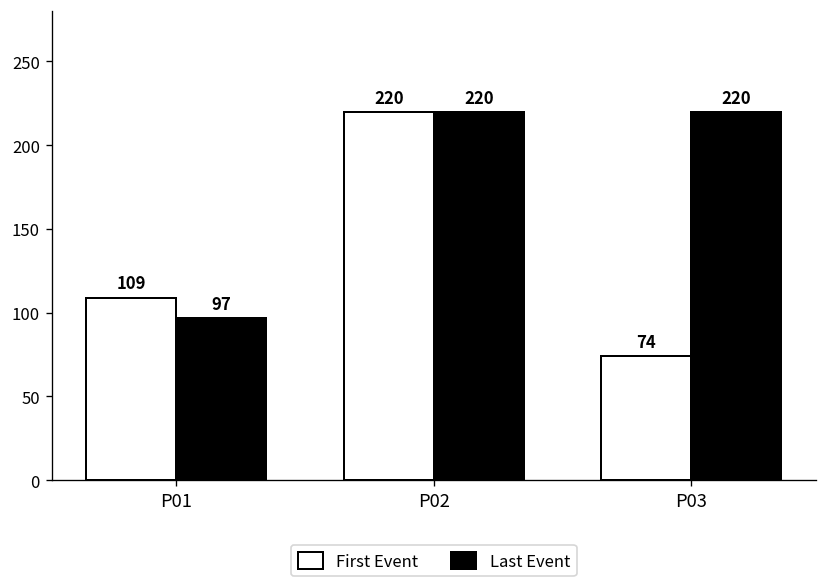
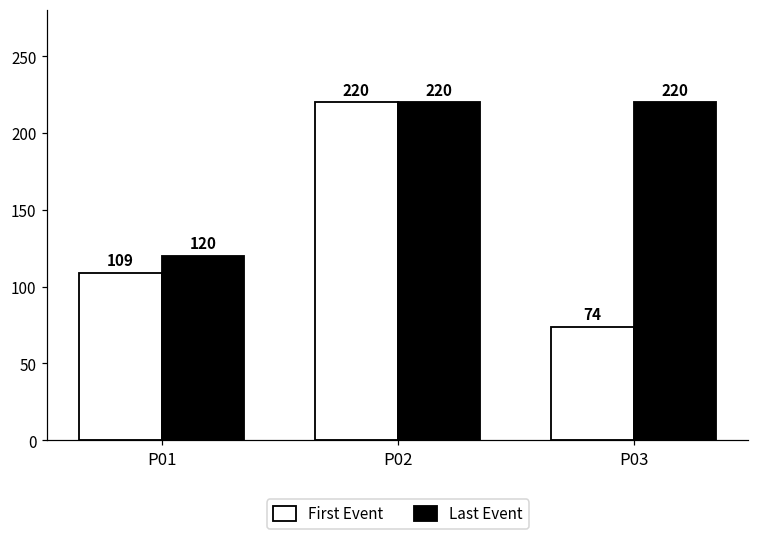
Last Event, P01: 97 -> 120
